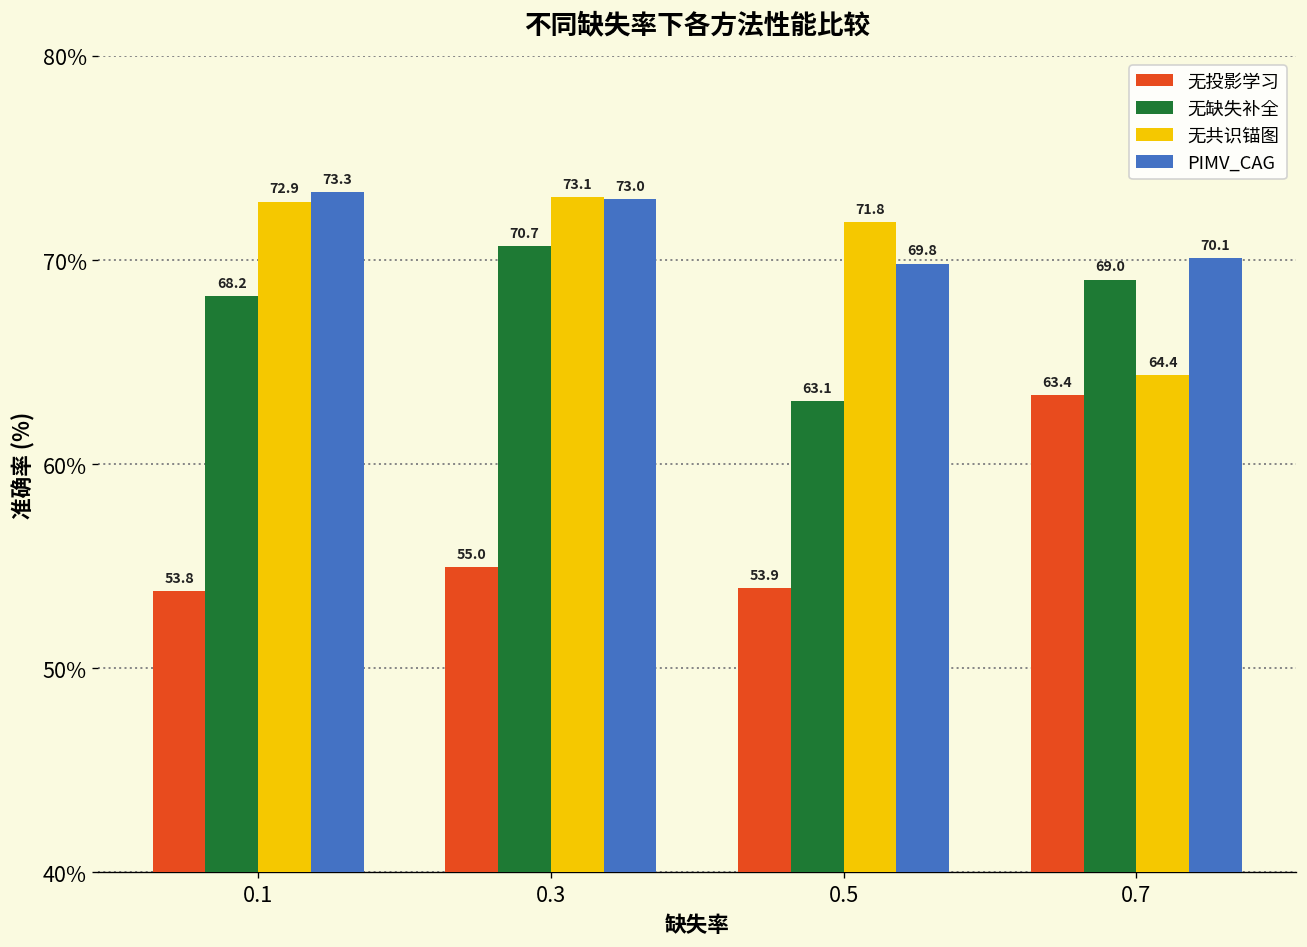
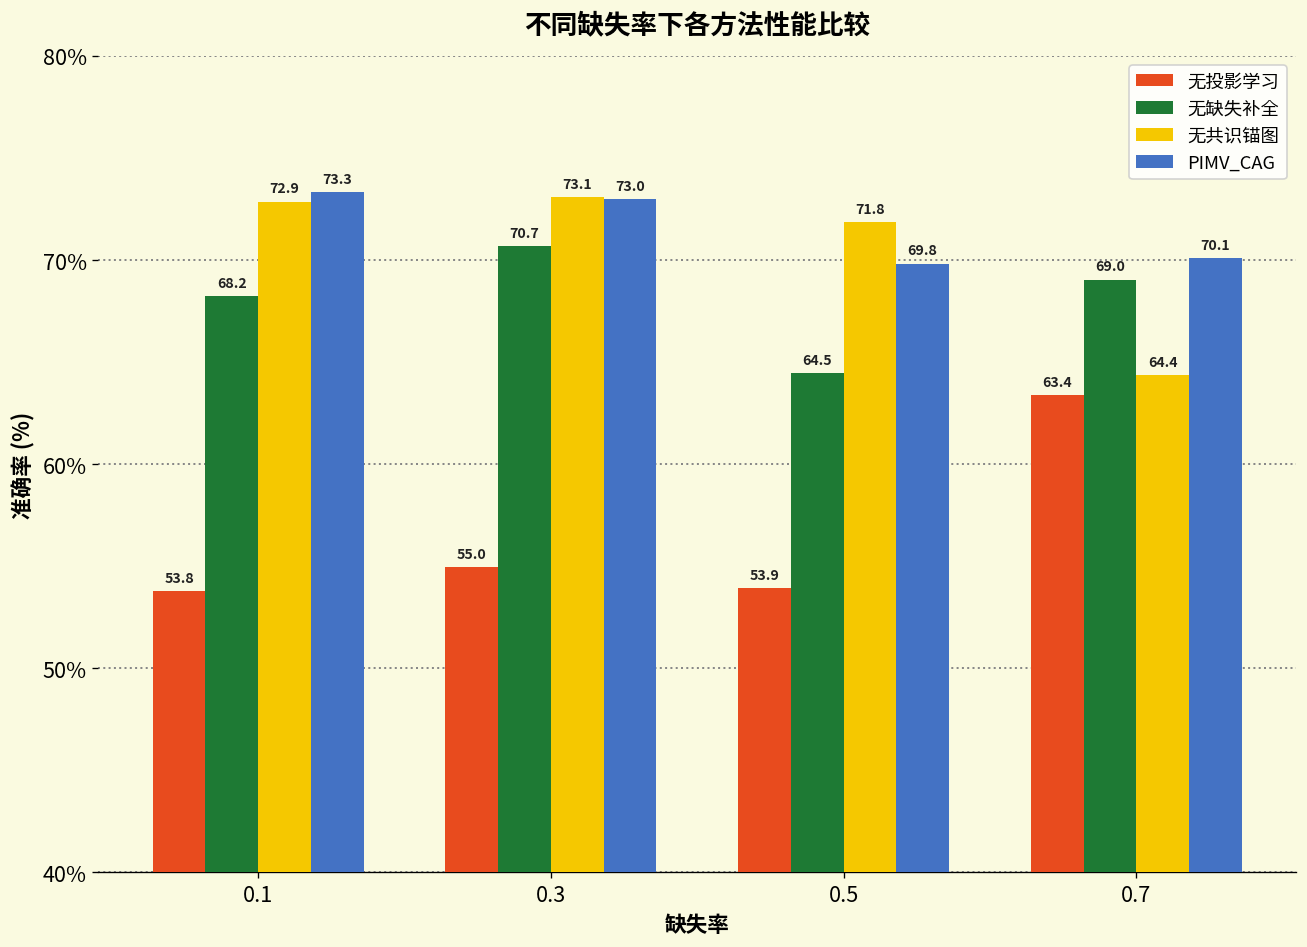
无缺失补全, 0.5: 63.1 -> 64.5
